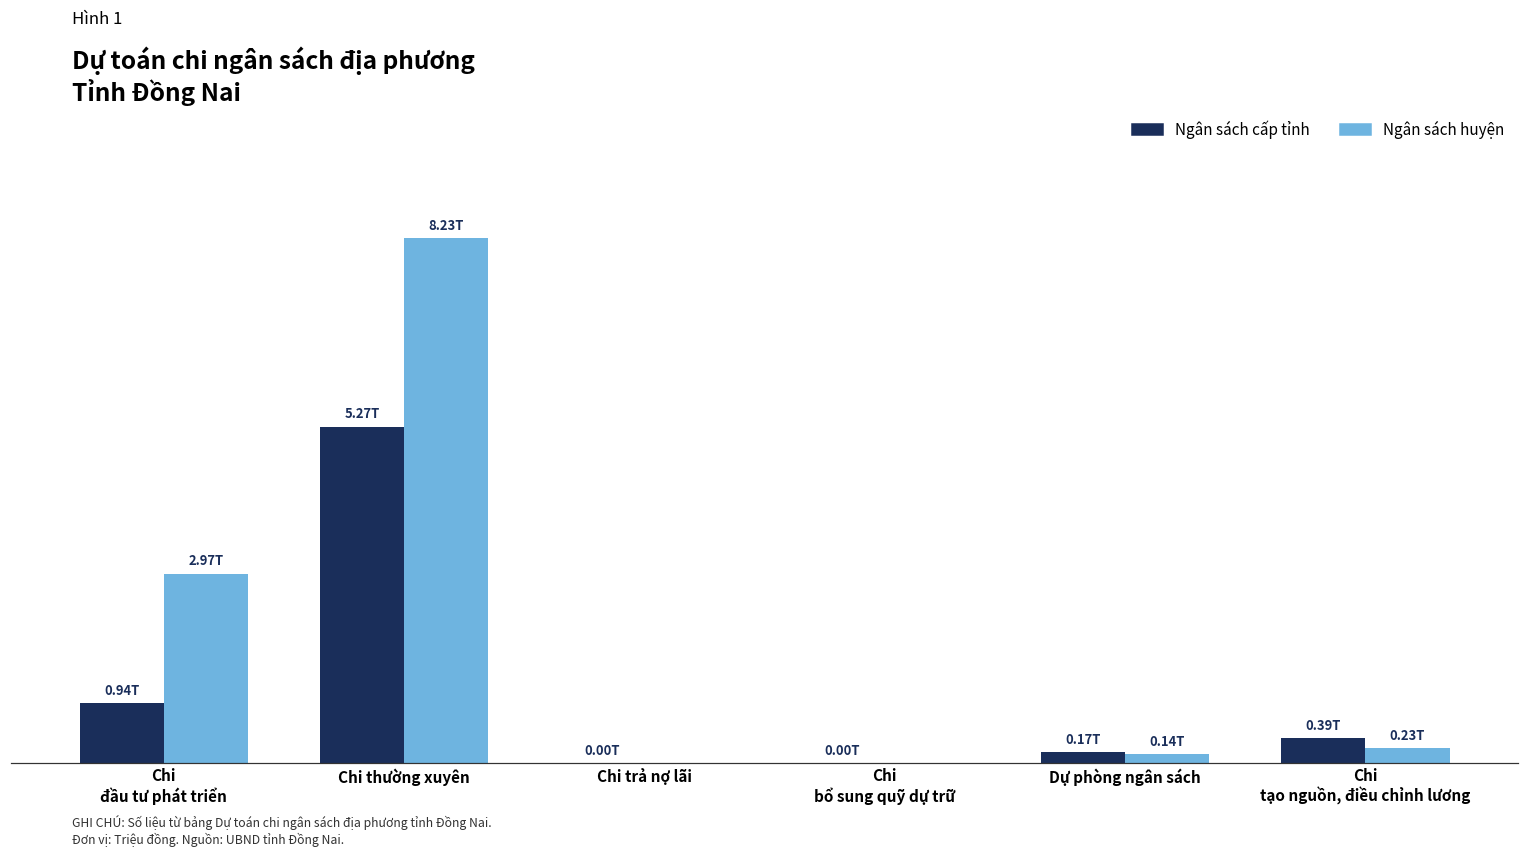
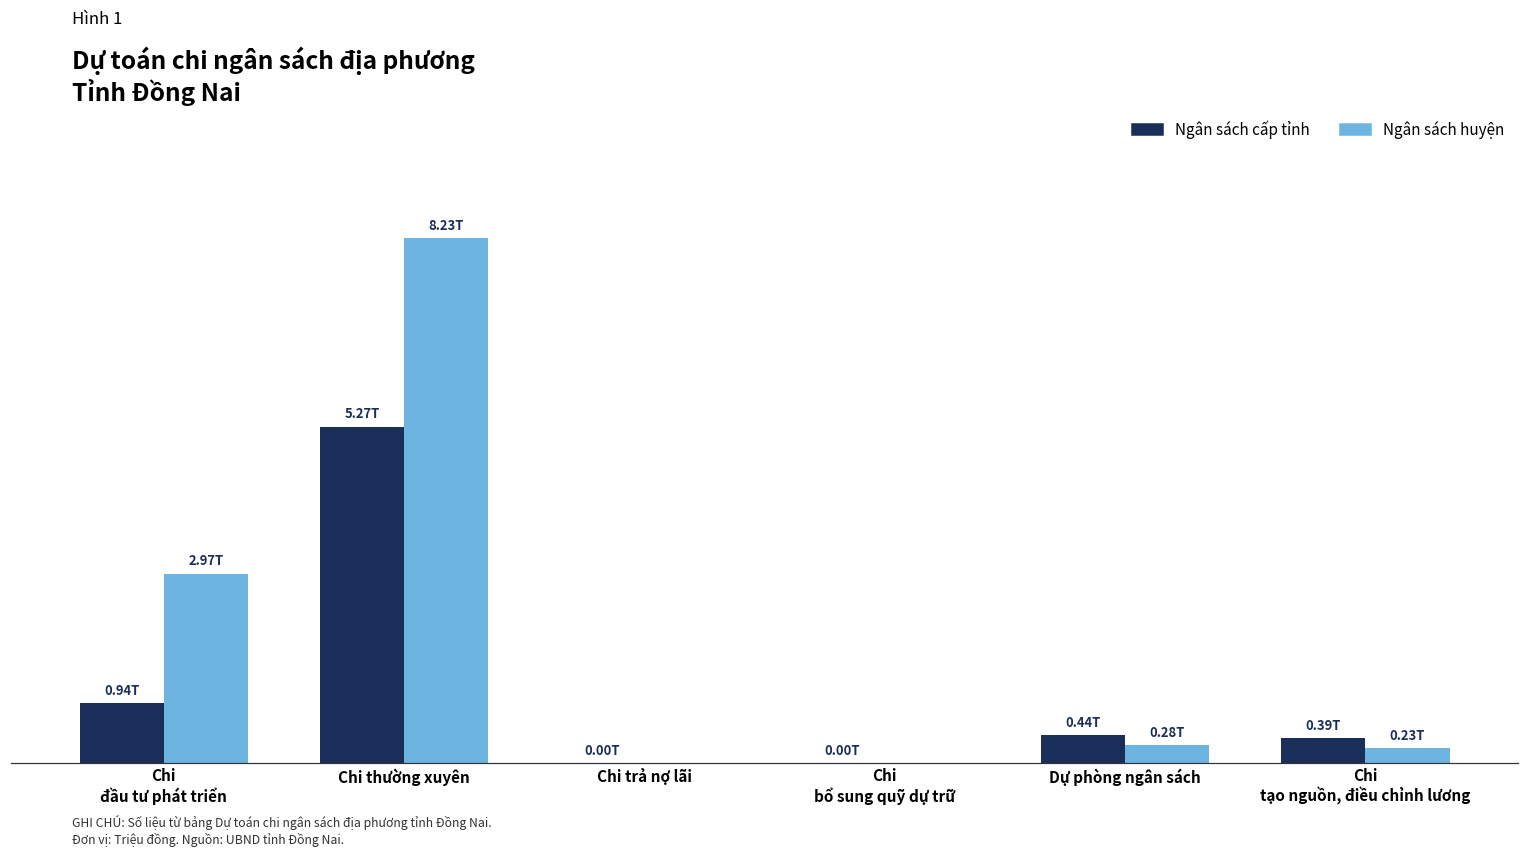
Ngân sách cấp tỉnh, Dự phòng ngân sách: 0.17T -> 0.44T
Ngân sách huyện, Dự phòng ngân sách: 0.14T -> 0.28T
